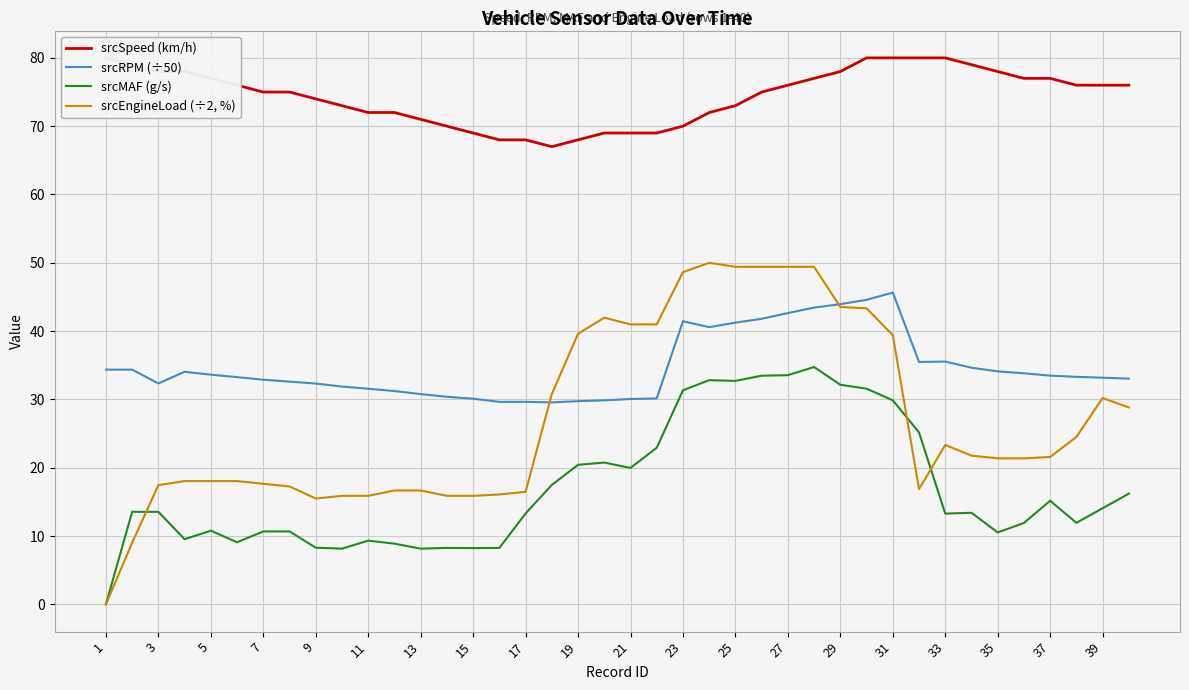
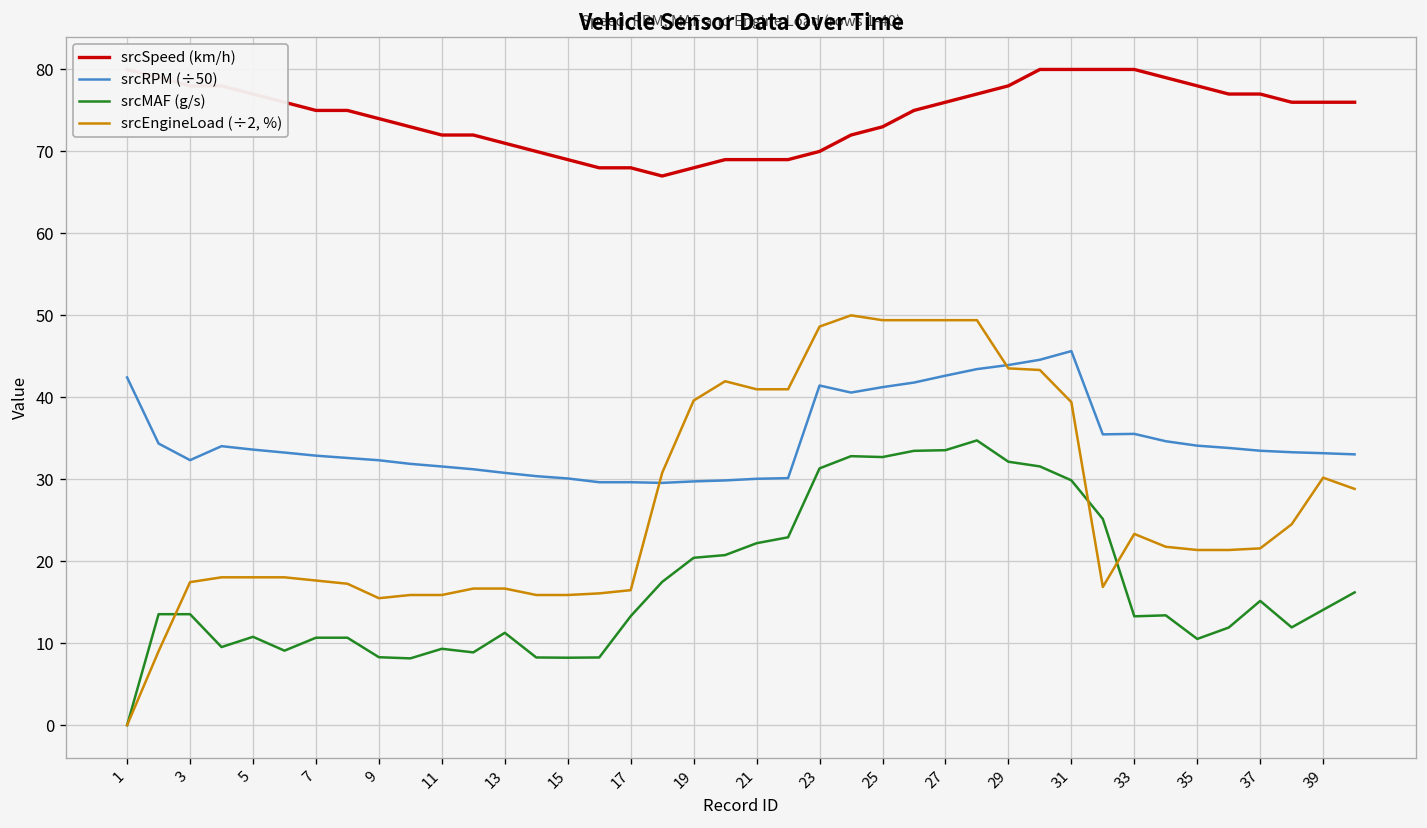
srcRPM (÷50), 1: 34 -> 42
srcMAF (g/s), 13: 8 -> 11
srcMAF (g/s), 21: 20 -> 22
